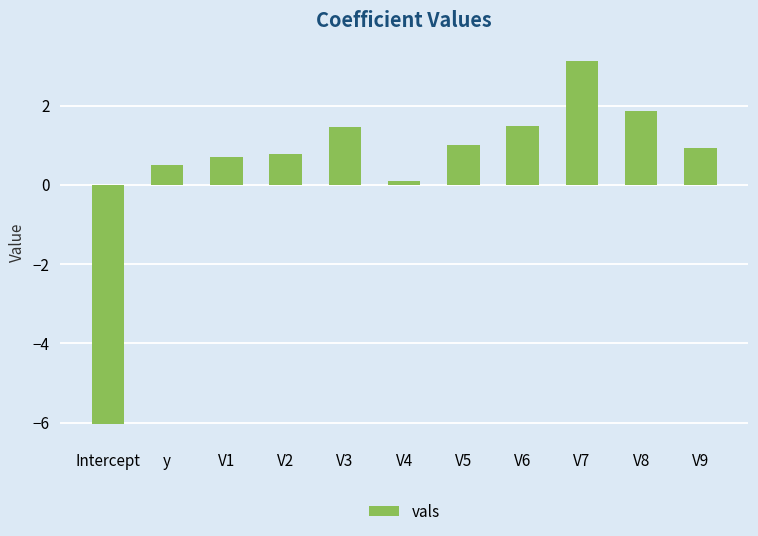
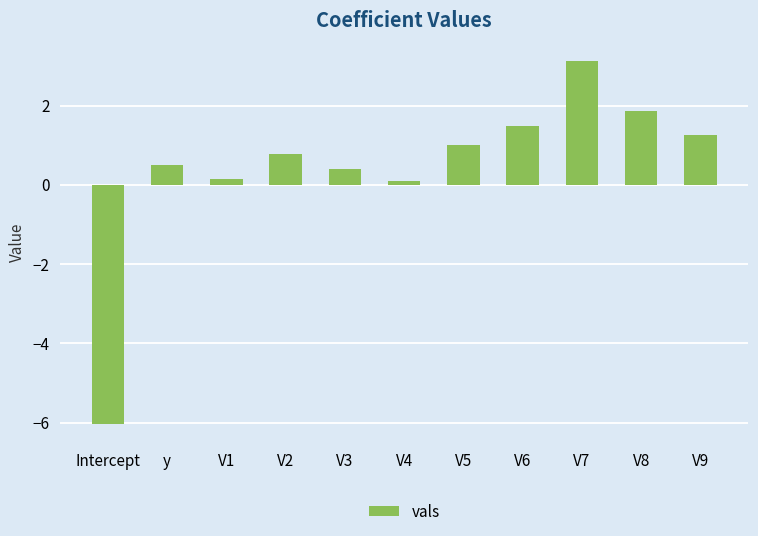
V1: 0.7 -> 0.2
V3: 1.5 -> 0.4
V9: 0.9 -> 1.2
